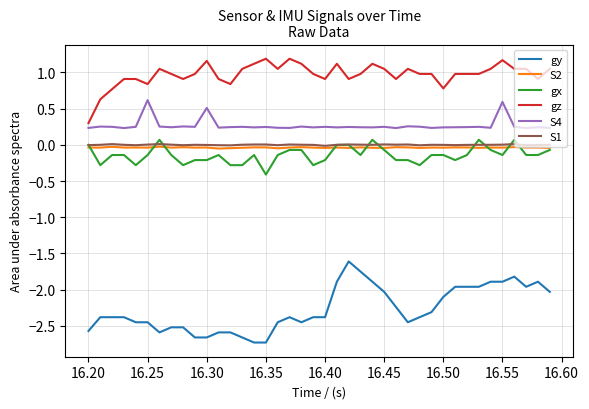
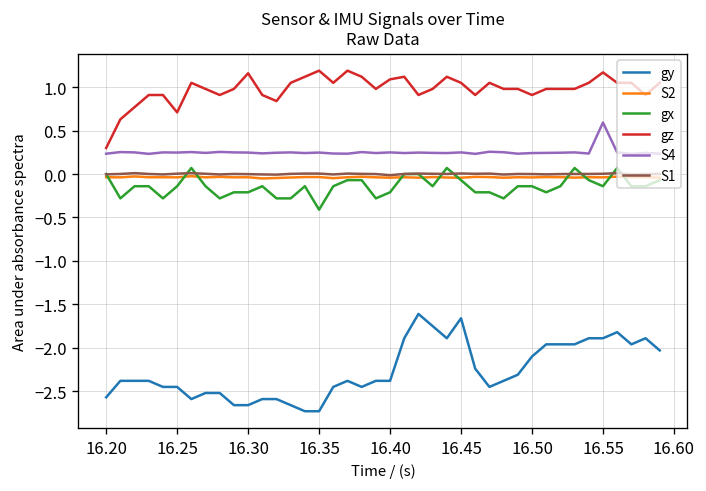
gz, 16.25: 0.8 -> 0.7
S4, 16.25: 0.6 -> 0.2
S4, 16.30: 0.5 -> 0.2
gz, 16.40: 0.9 -> 1.1
gy, 16.45: -2.0 -> -1.7
gz, 16.50: 0.8 -> 0.9
